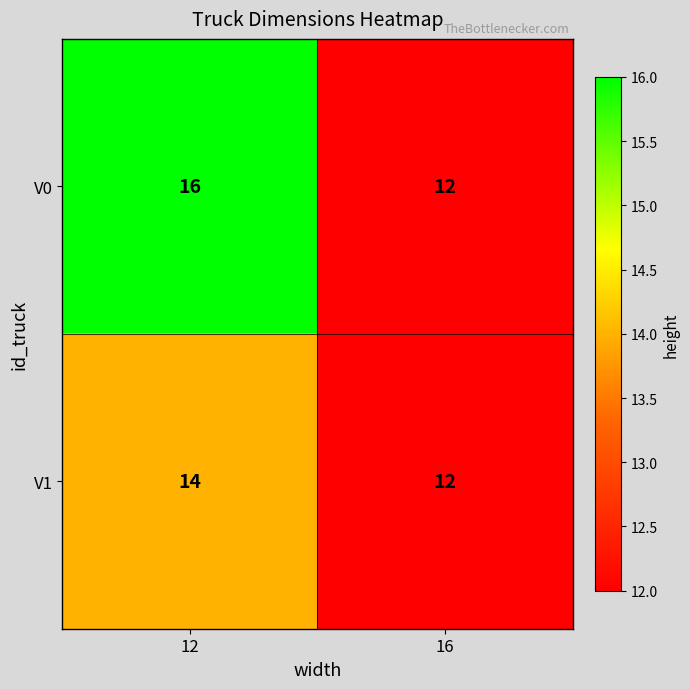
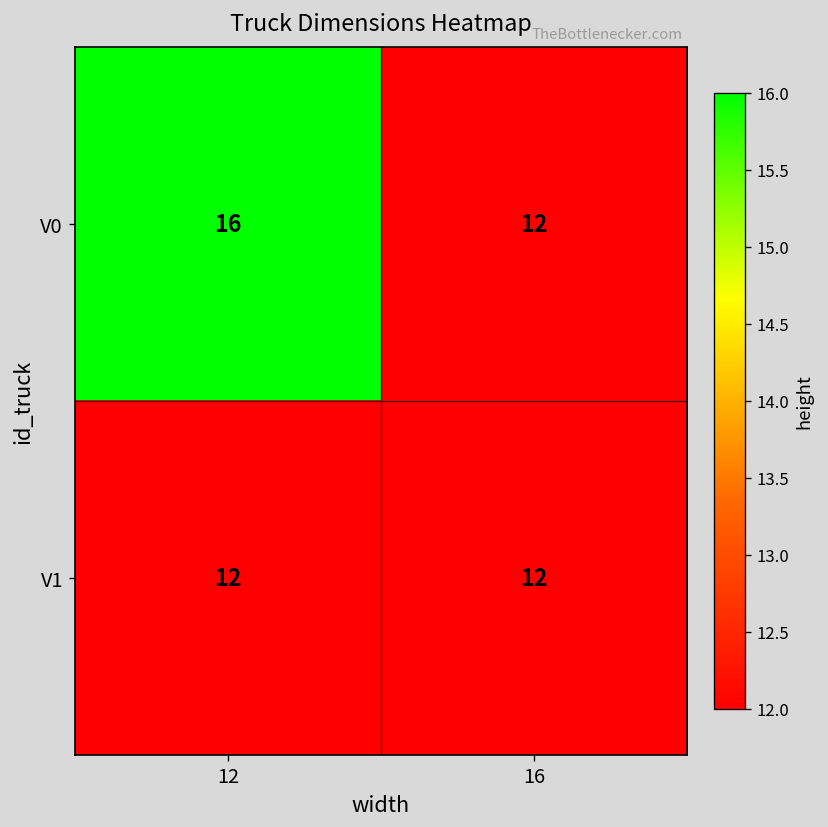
V1, 12: 14 -> 12
